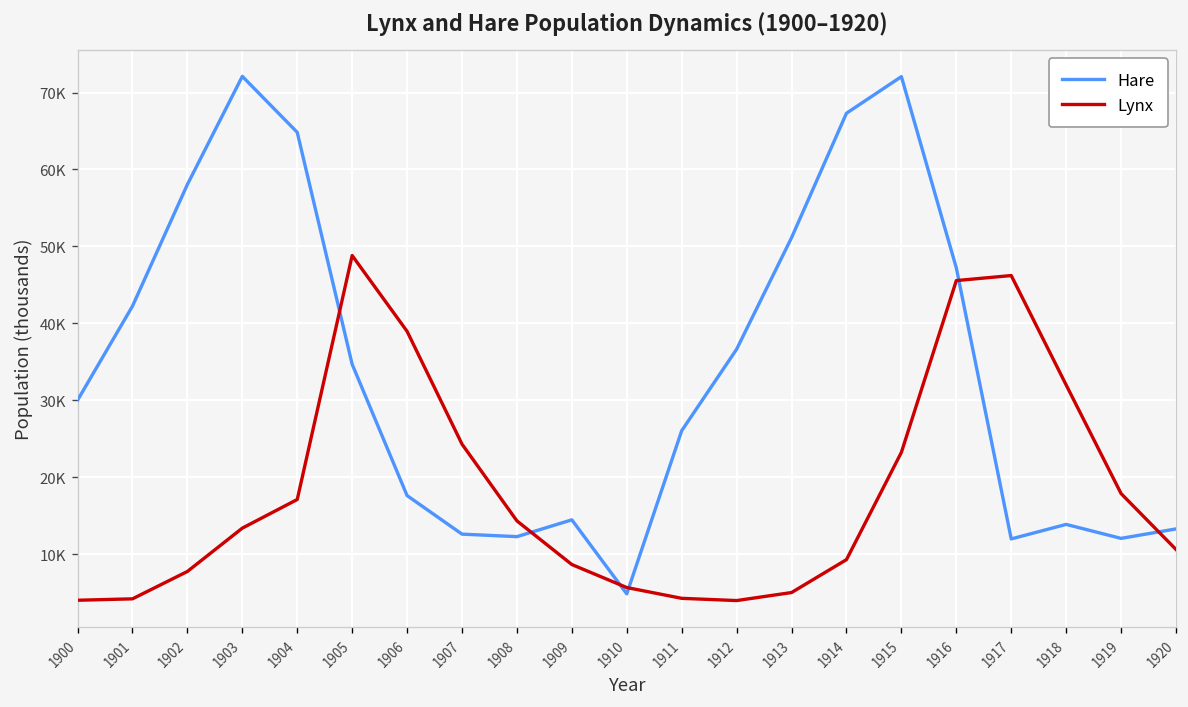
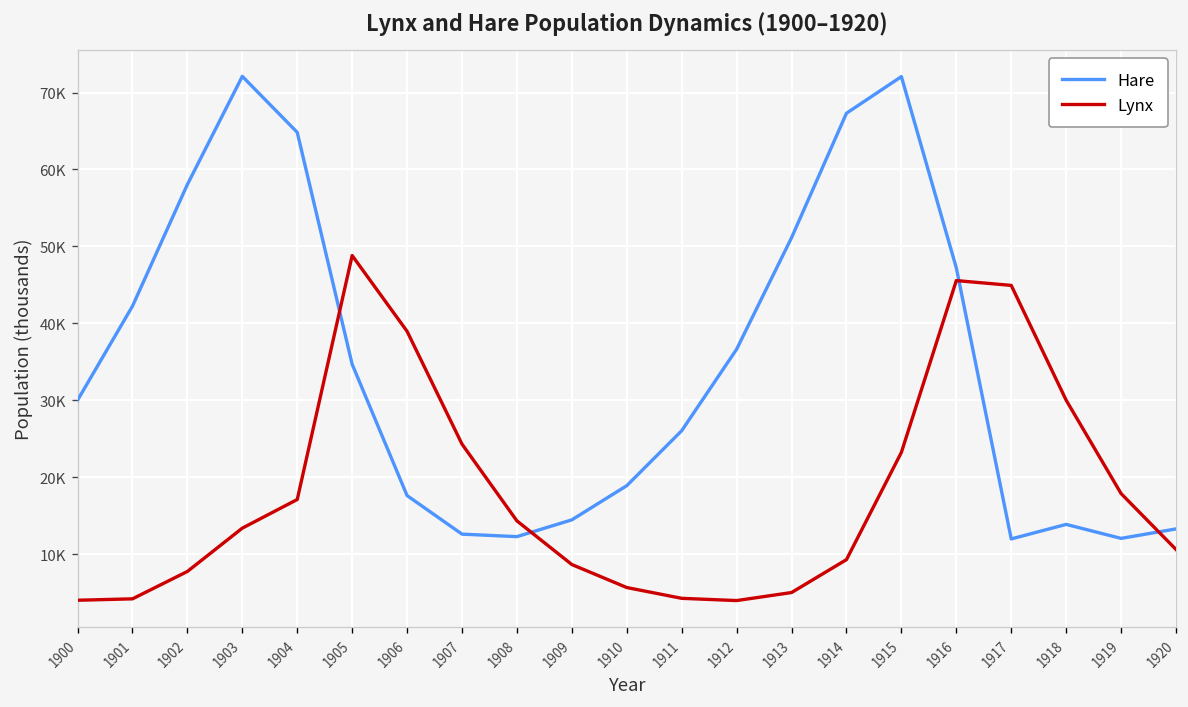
Hare, 1910: 5000 -> 19000
Lynx, 1917: 46000 -> 45000
Lynx, 1918: 32000 -> 30000
